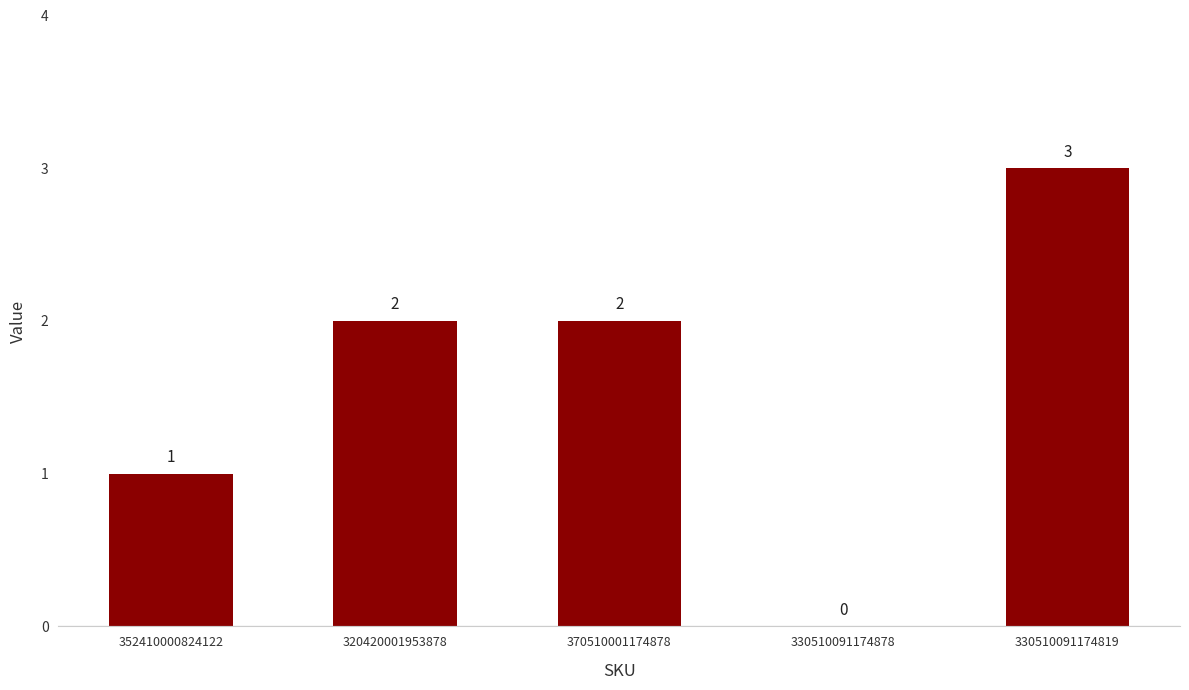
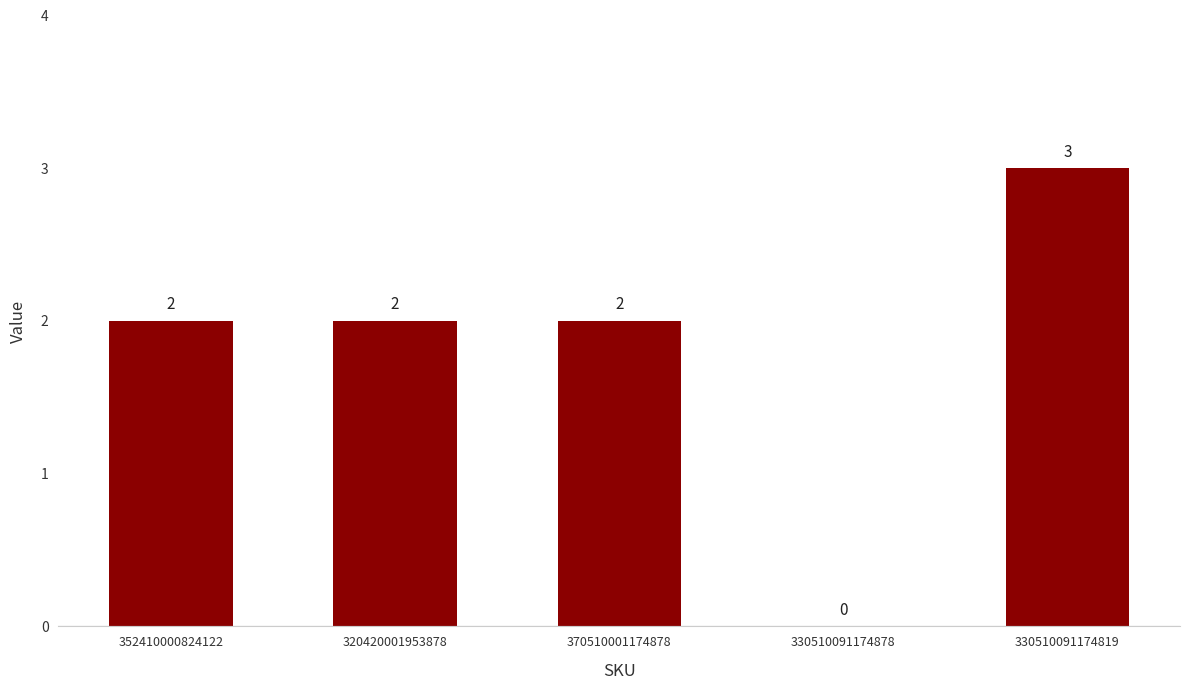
352410000824122: 1 -> 2
